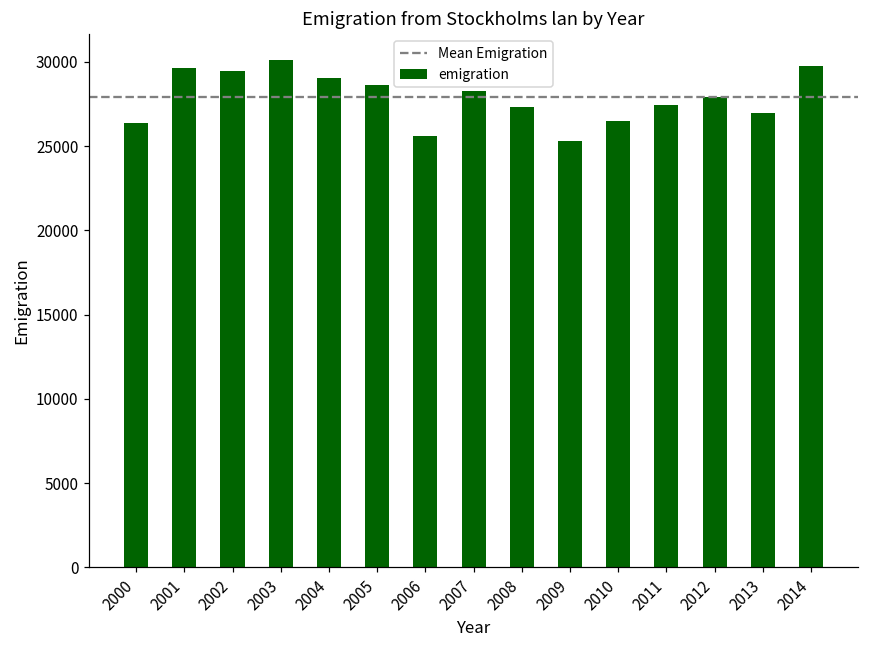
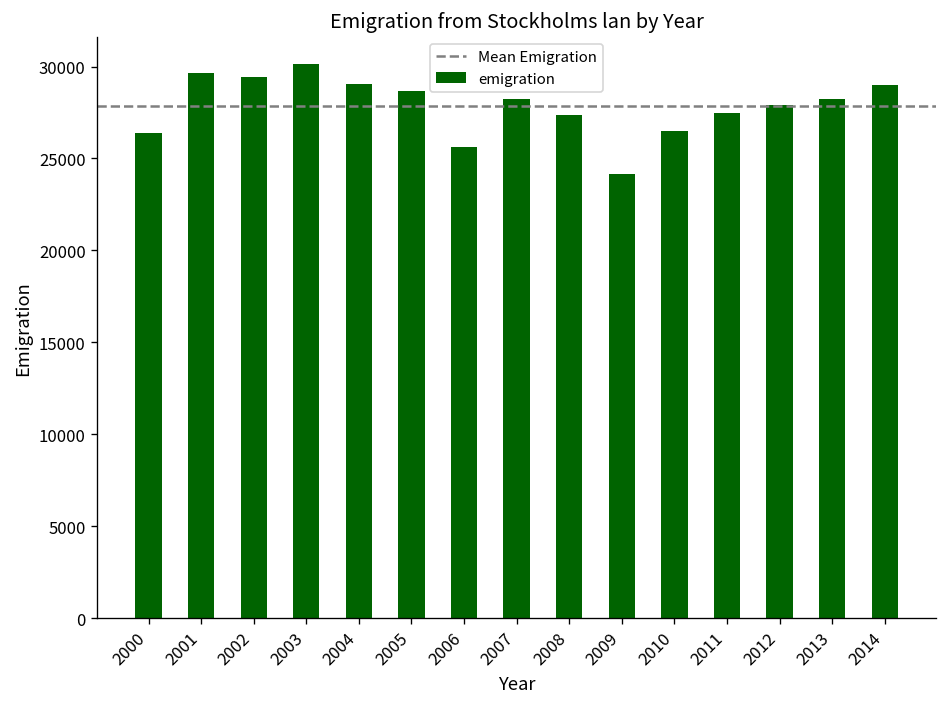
2009: 25300 -> 24100
2013: 27000 -> 28300
2014: 29800 -> 29000
